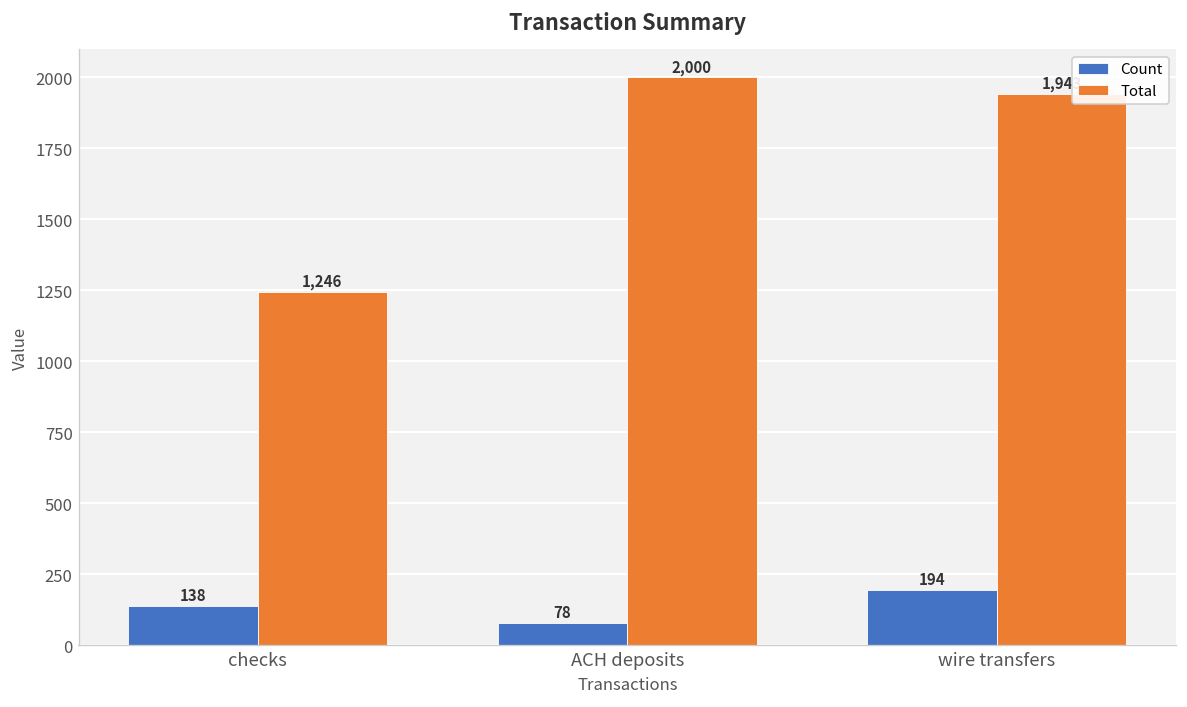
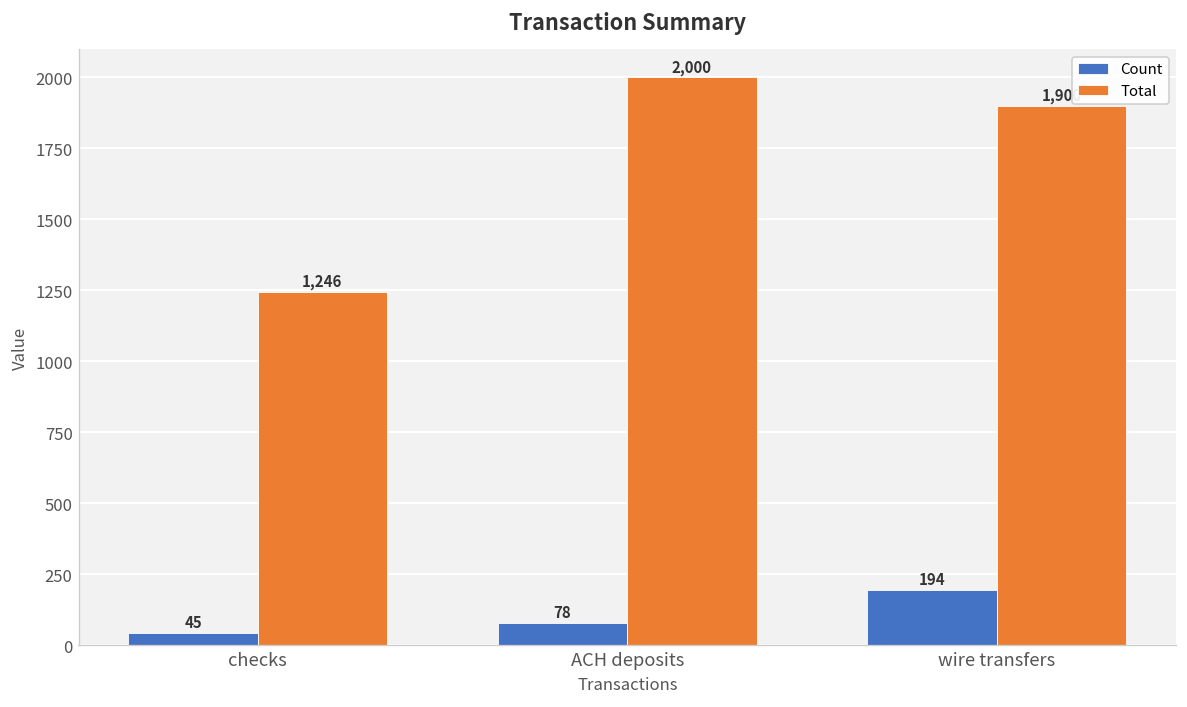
Count, checks: 138 -> 45
Total, wire transfers: 1940 -> 1900
